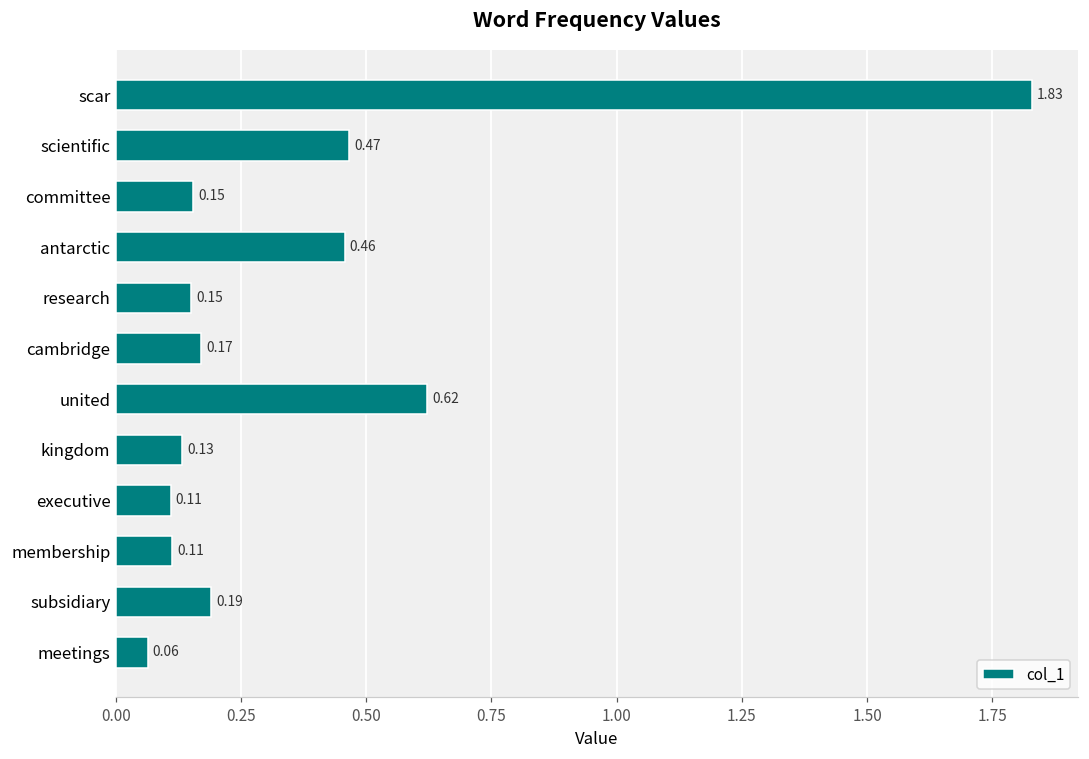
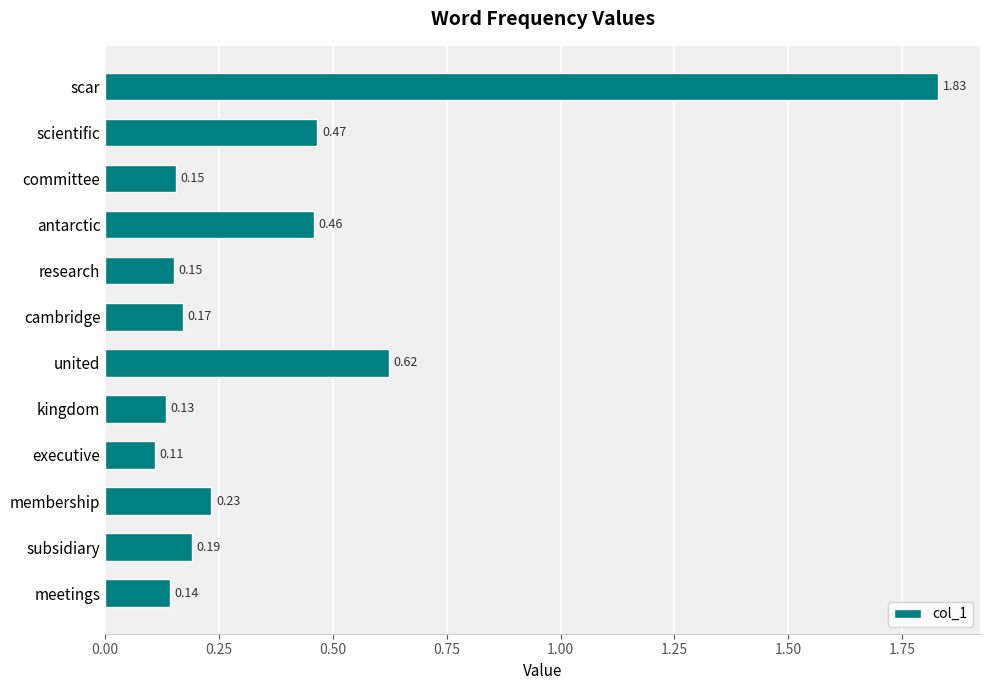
membership: 0.11 -> 0.23
meetings: 0.06 -> 0.14
